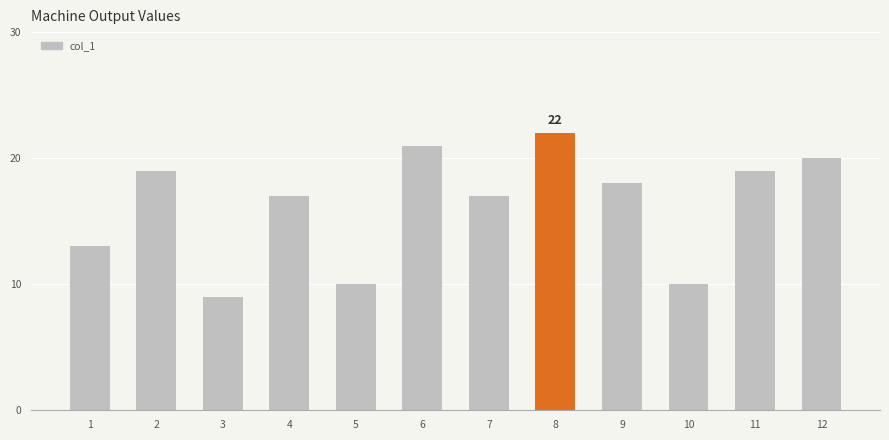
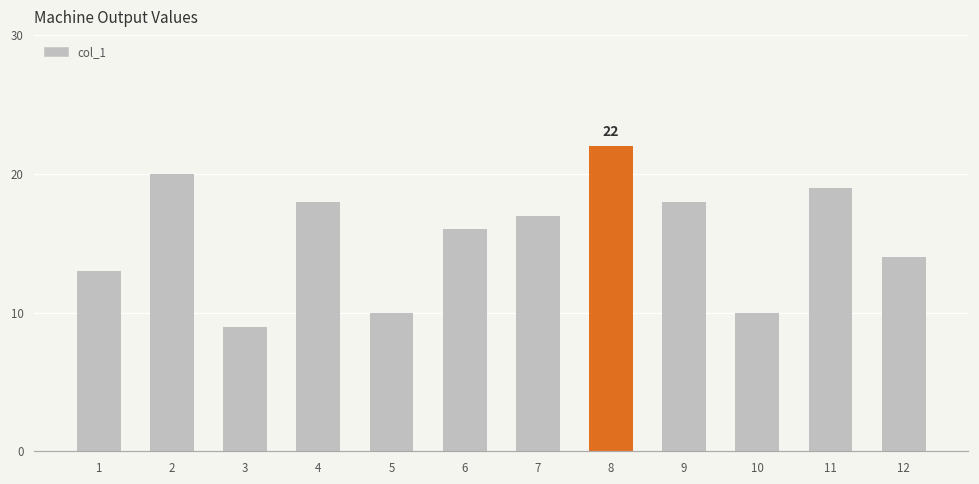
2: 19 -> 20
4: 17 -> 18
6: 21 -> 16
12: 20 -> 14
